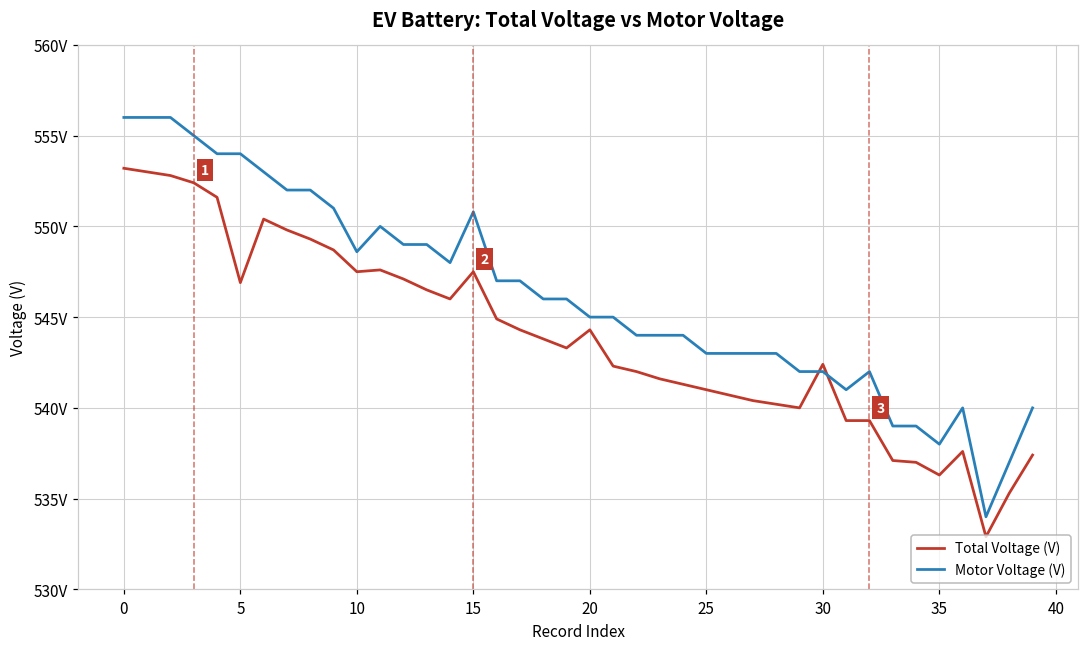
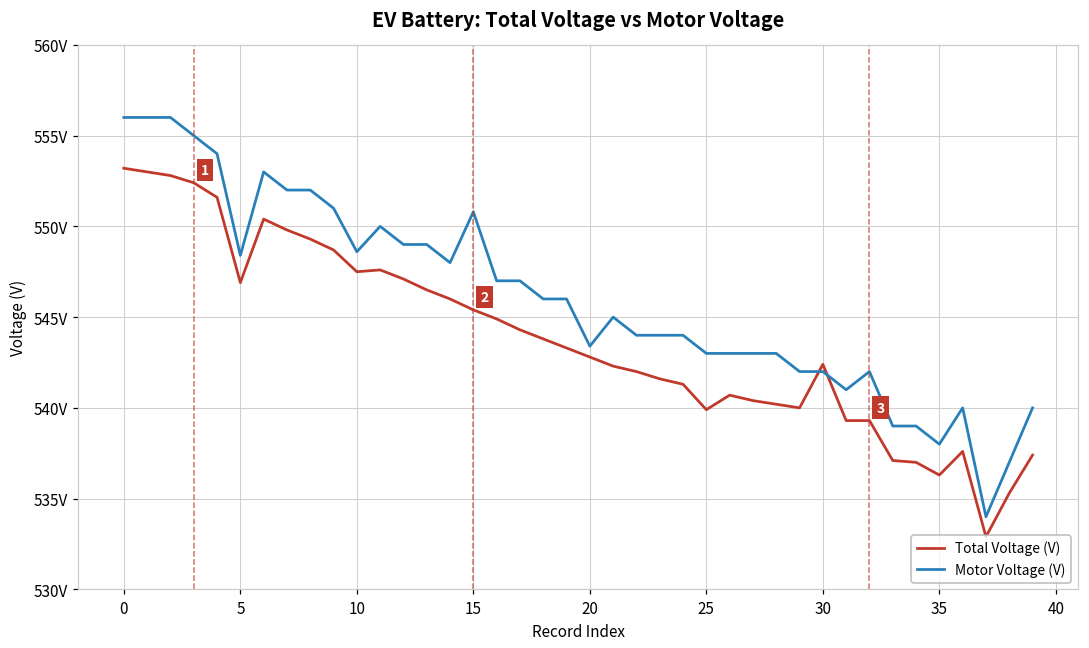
Motor Voltage (V), 5: 554.0V -> 548.4V
Total Voltage (V), 15: 547.5V -> 545.4V
Total Voltage (V), 20: 544.3V -> 542.8V
Motor Voltage (V), 20: 545.0V -> 543.4V
Total Voltage (V), 25: 541.0V -> 539.9V
